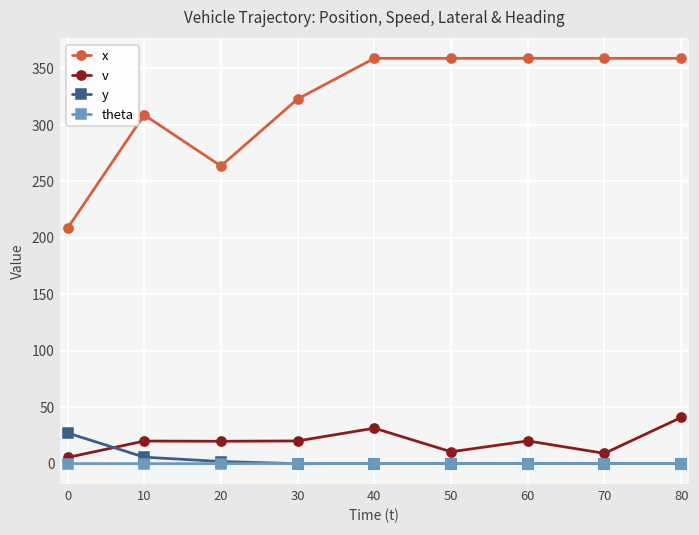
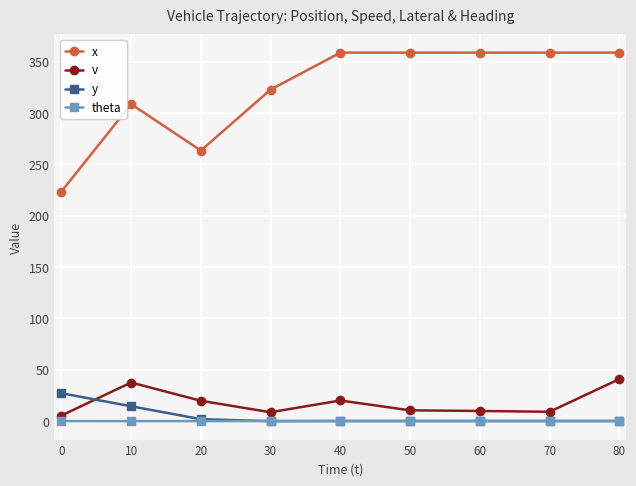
x, 0: 208 -> 224
v, 10: 20 -> 38
y, 10: 6 -> 14
v, 30: 20 -> 9
v, 40: 31 -> 20
v, 60: 20 -> 10
